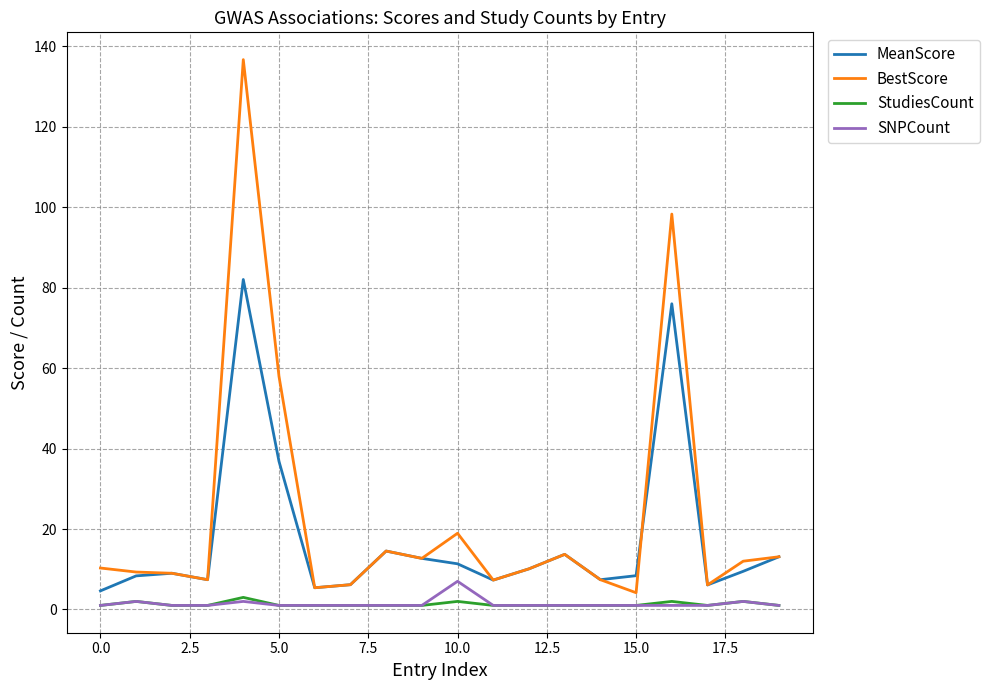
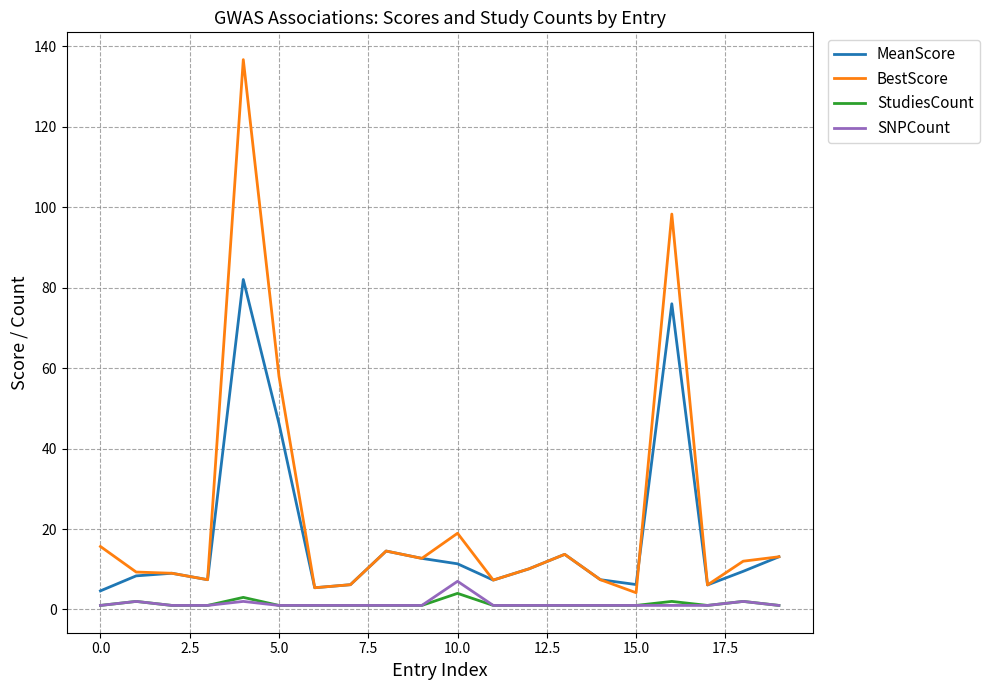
BestScore, 0.0: 10 -> 16
MeanScore, 5.0: 37 -> 46
StudiesCount, 10.0: 2 -> 4
MeanScore, 15.0: 8 -> 6
